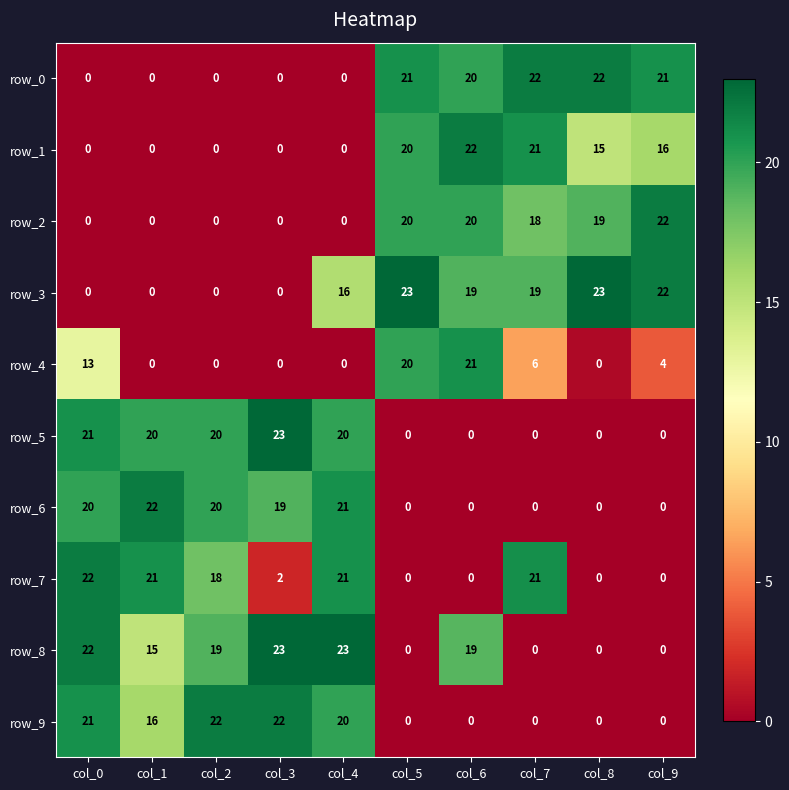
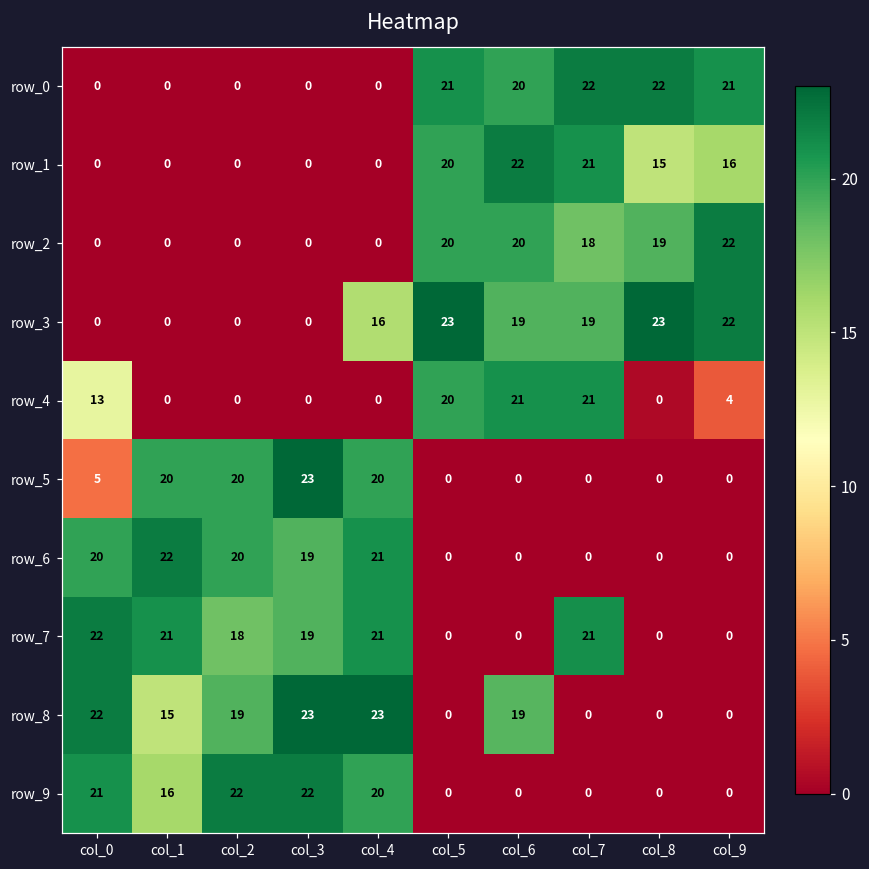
row_4, col_7: 6 -> 21
row_5, col_0: 21 -> 5
row_7, col_3: 2 -> 19
